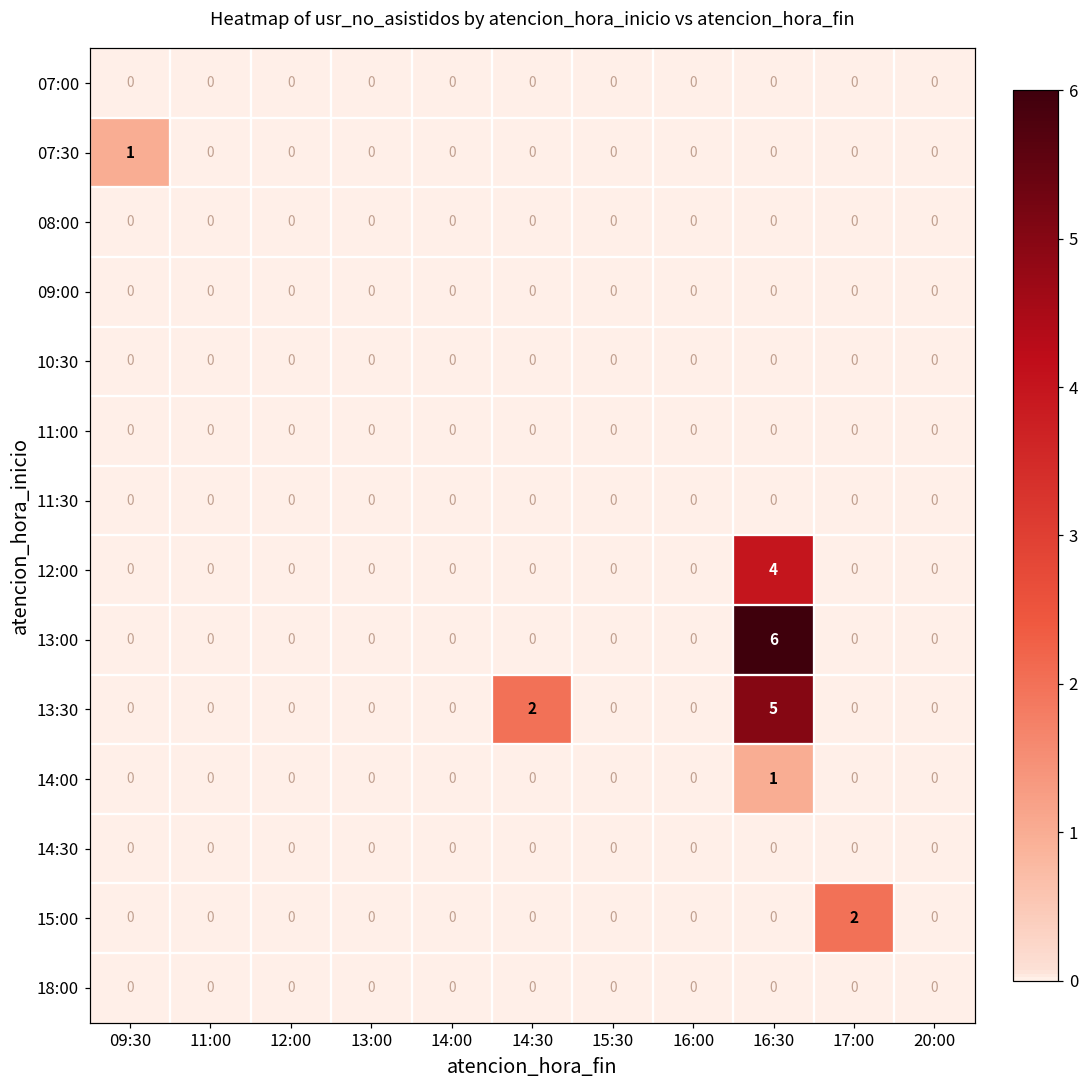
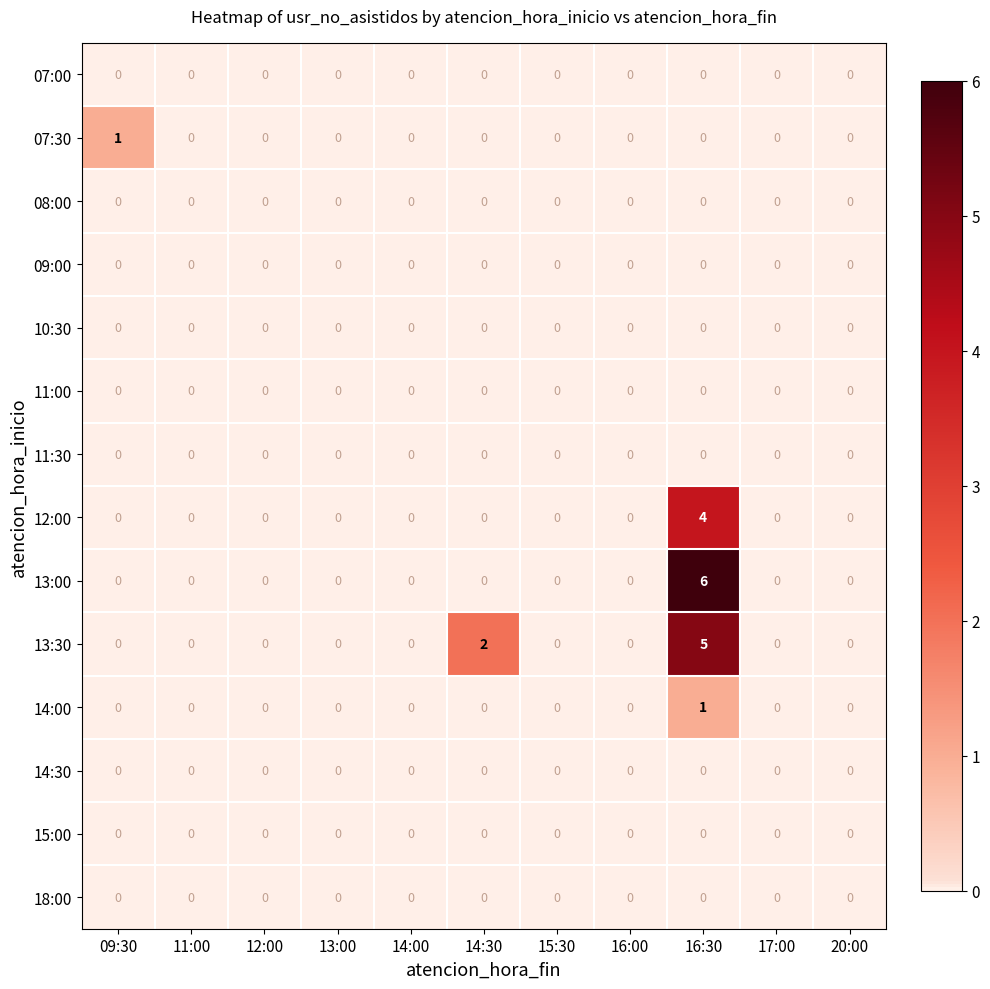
15:00, 17:00: 2 -> 0
